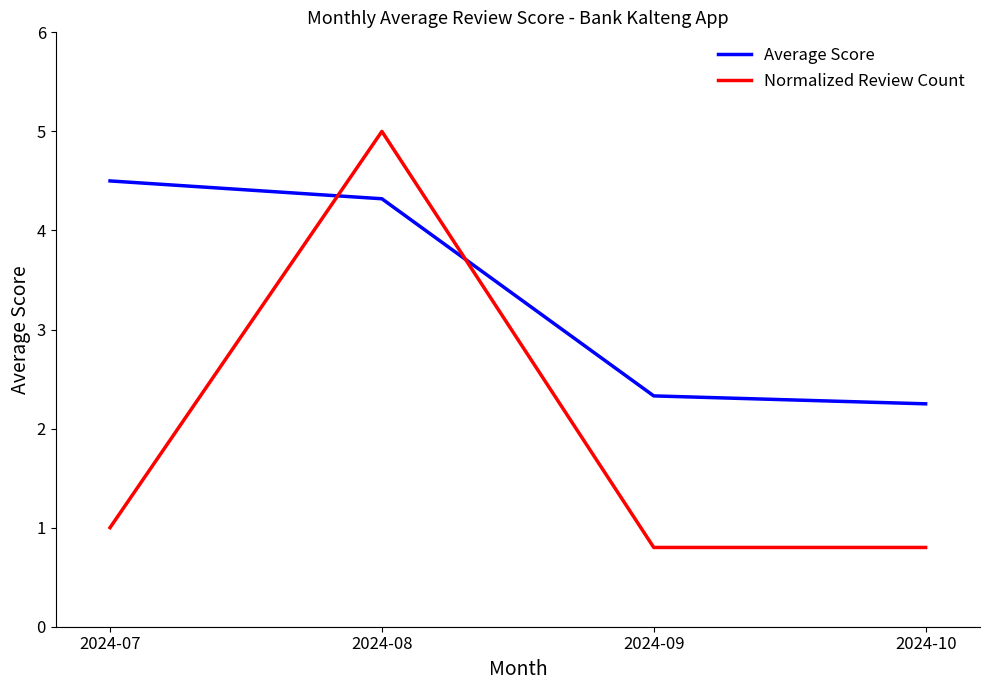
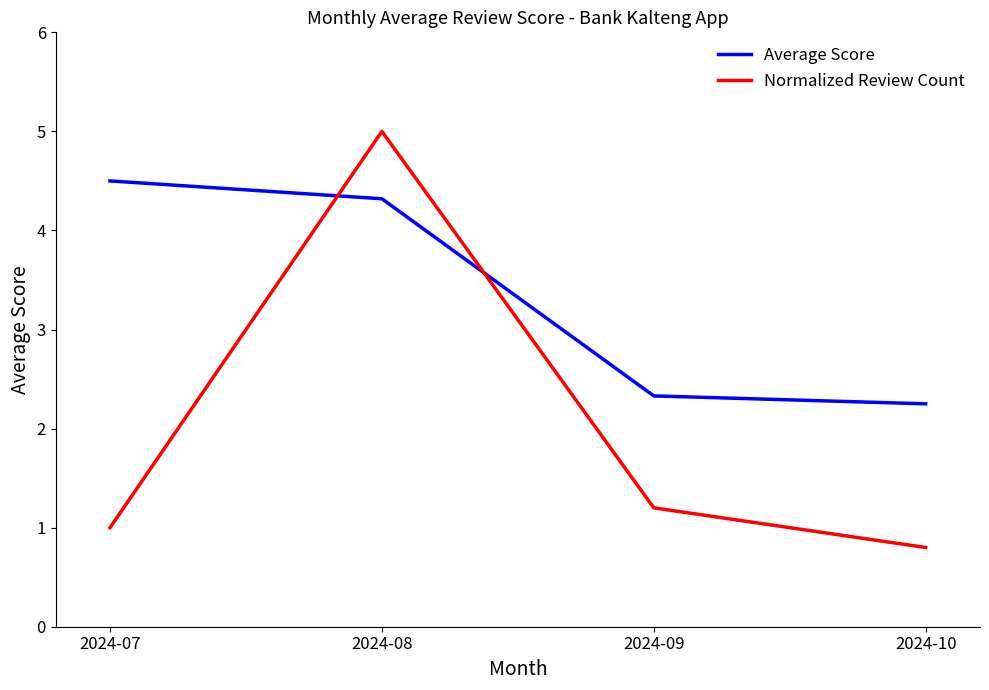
Normalized Review Count, 2024-09: 0.8 -> 1.2
